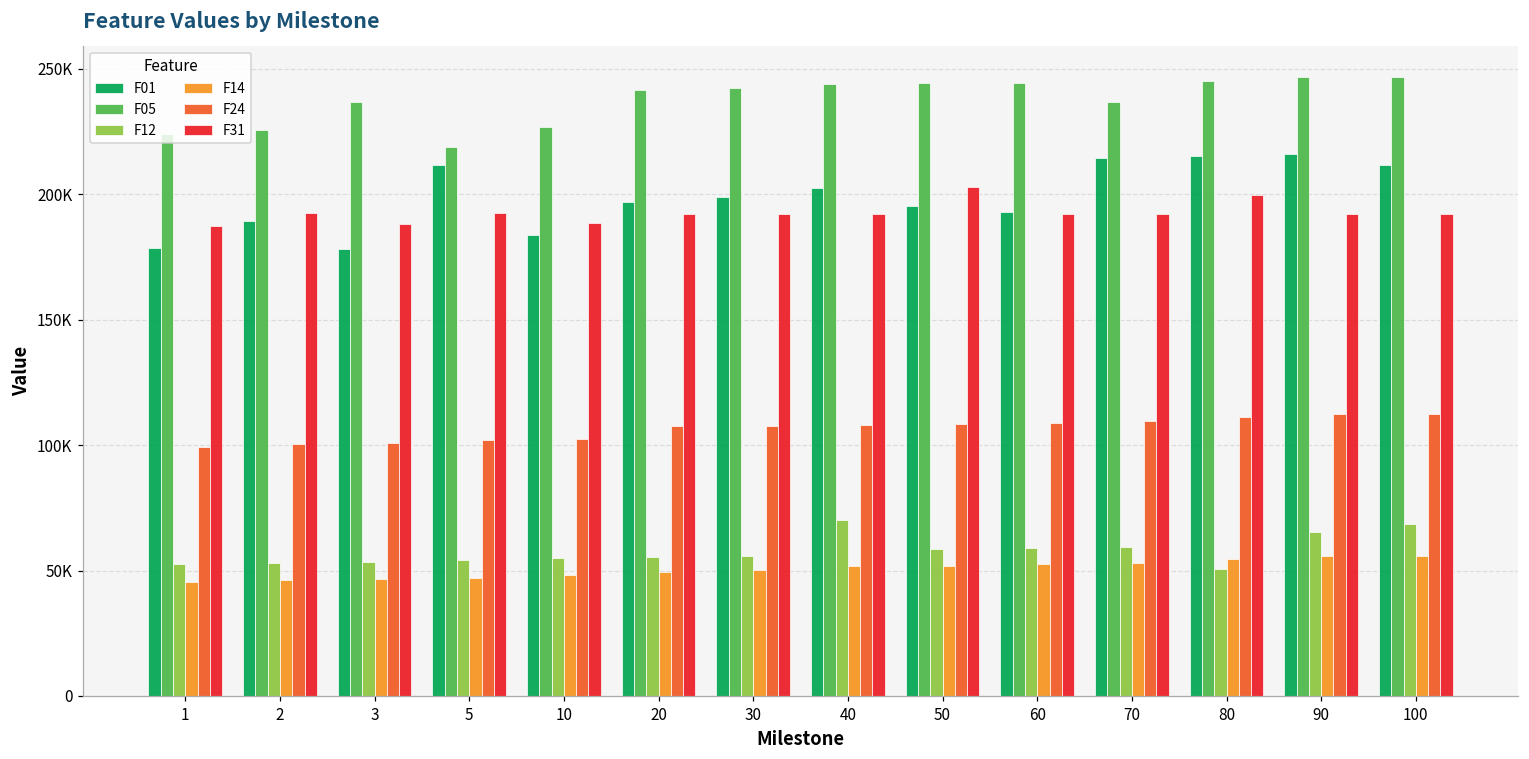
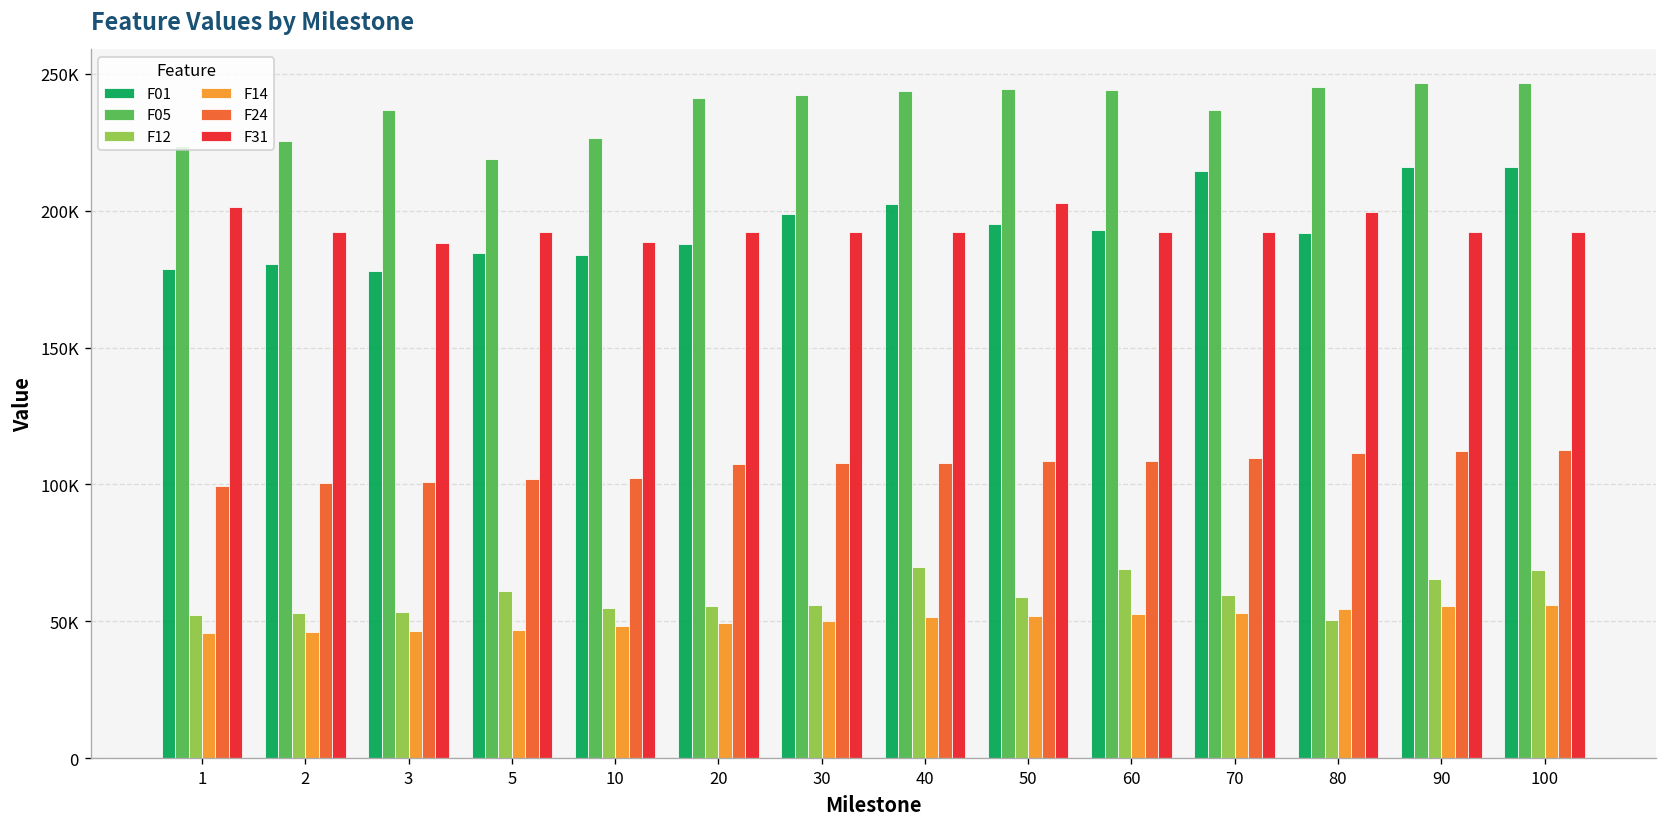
F31, 1: 187000 -> 201000
F01, 2: 189000 -> 181000
F01, 5: 211000 -> 185000
F12, 5: 54000 -> 61000
F01, 20: 197000 -> 188000
F12, 60: 59000 -> 69000
F01, 80: 215000 -> 192000
F01, 100: 212000 -> 216000
